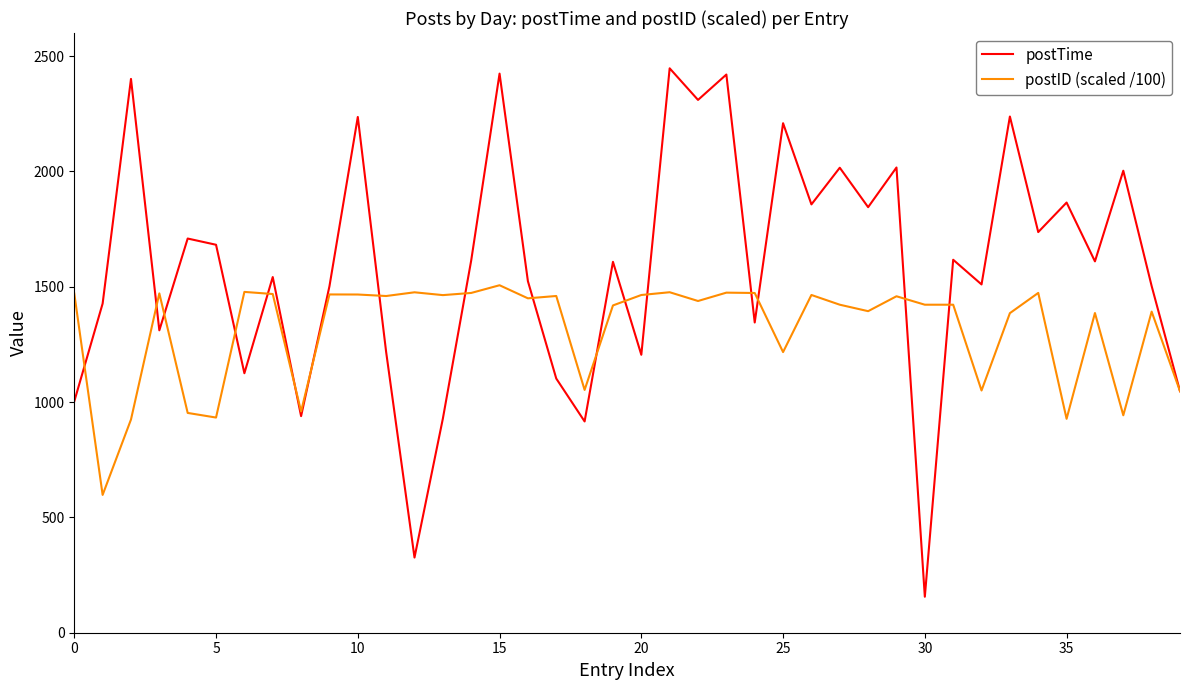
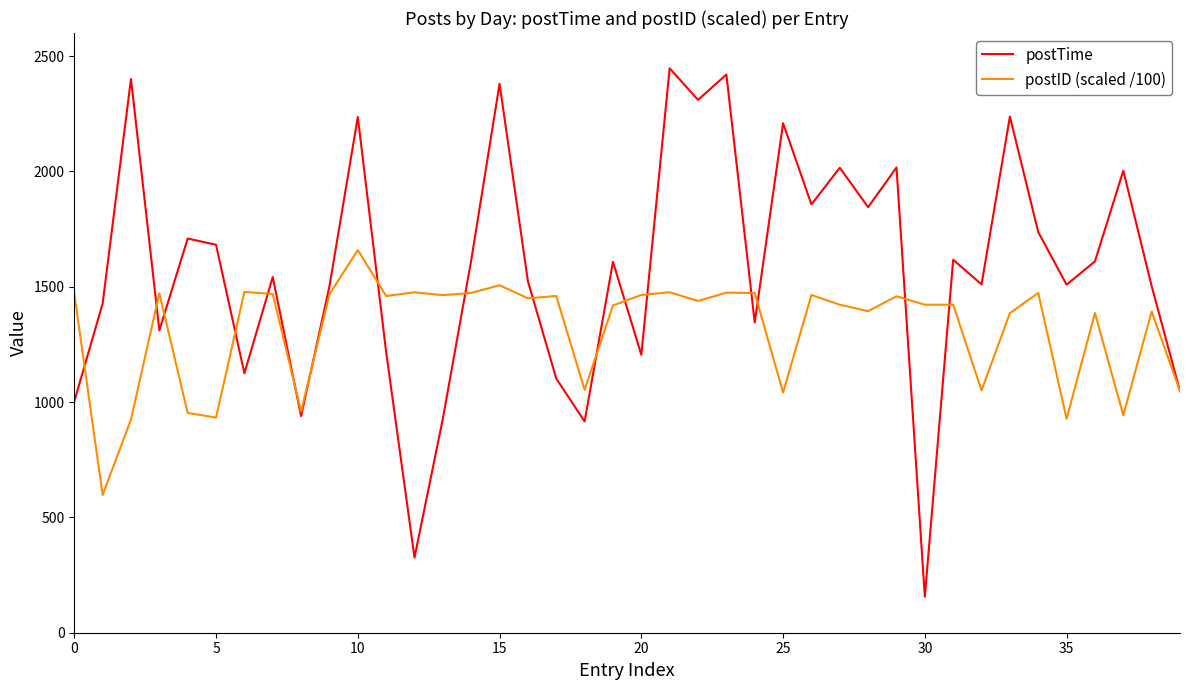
postID (scaled /100), 10: 1470 -> 1660
postTime, 15: 2420 -> 2380
postID (scaled /100), 25: 1220 -> 1040
postTime, 35: 1870 -> 1510
